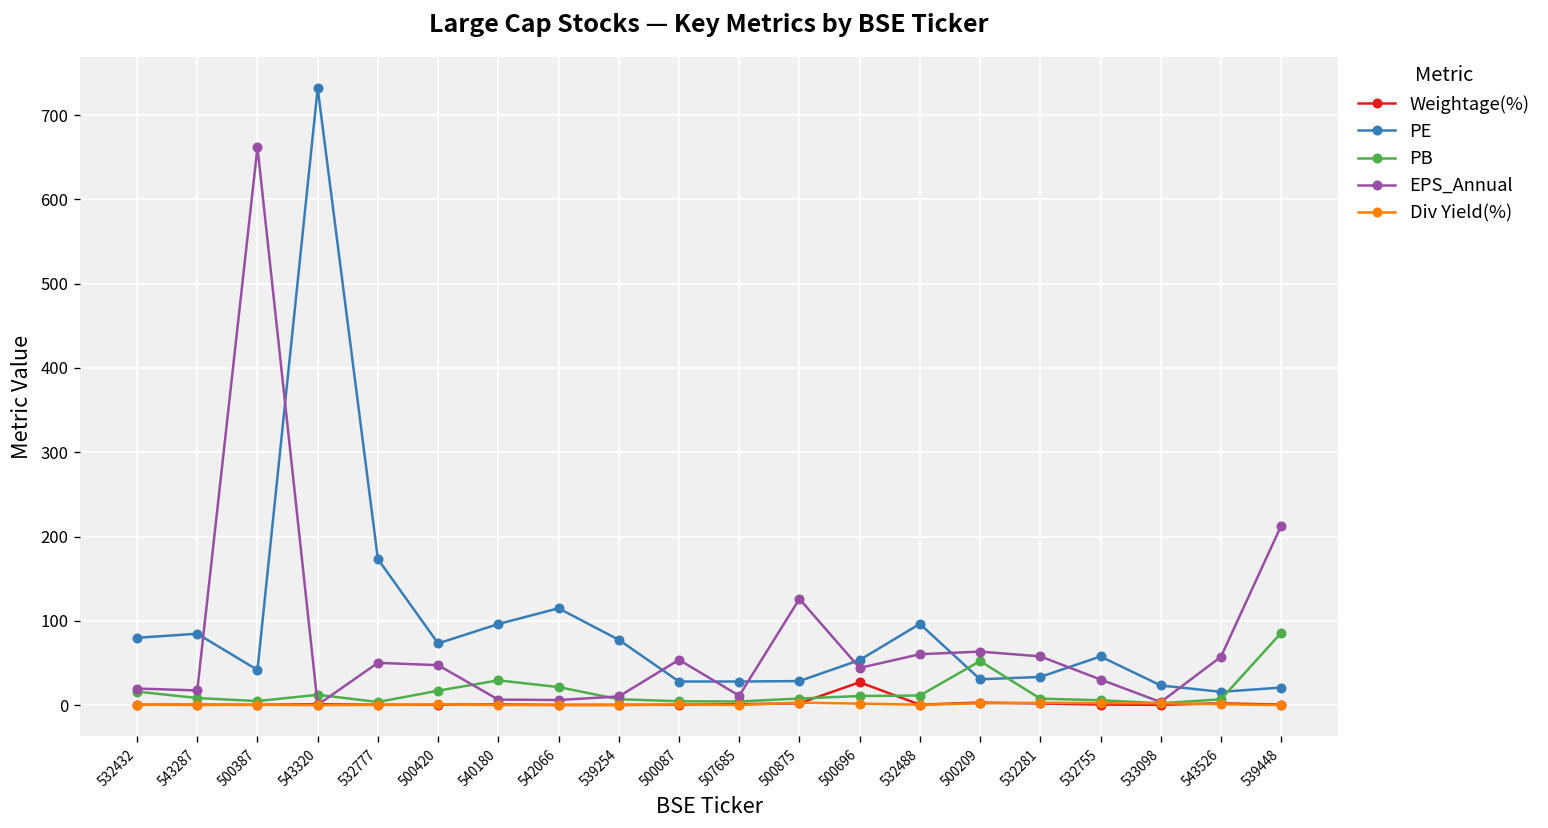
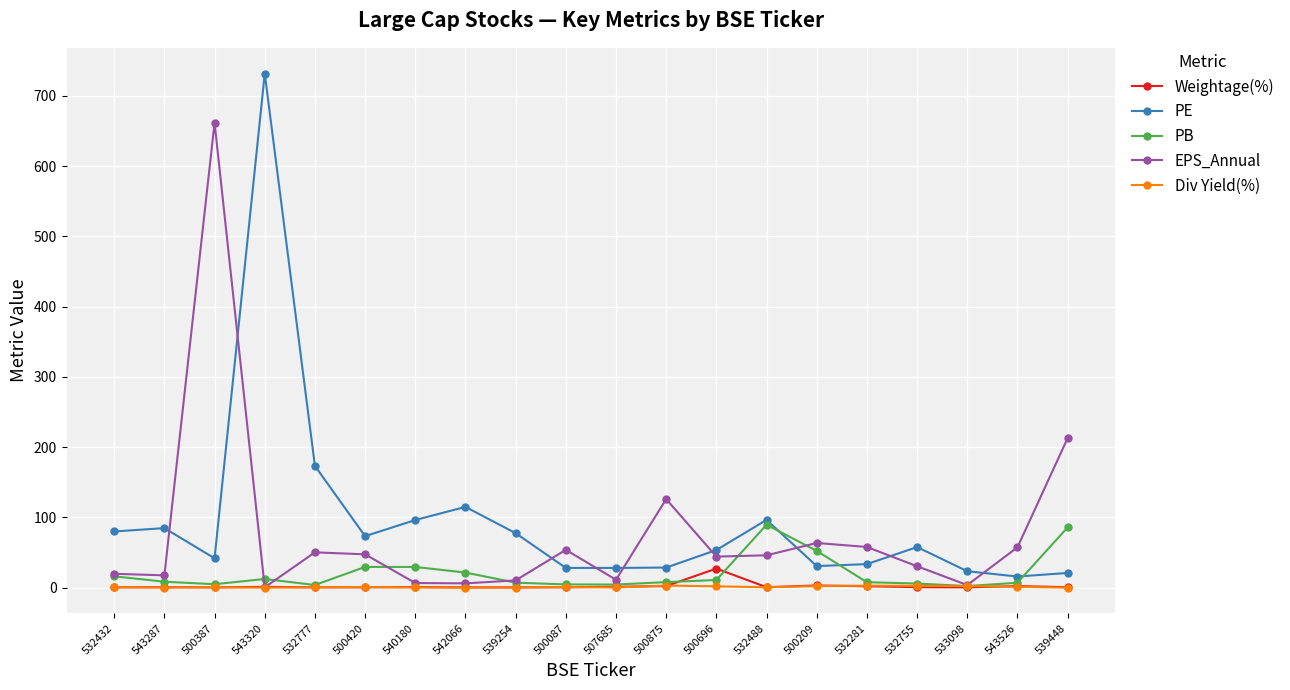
PB, 500420: 20 -> 30
PB, 532488: 10 -> 90
EPS_Annual, 532488: 60 -> 50
